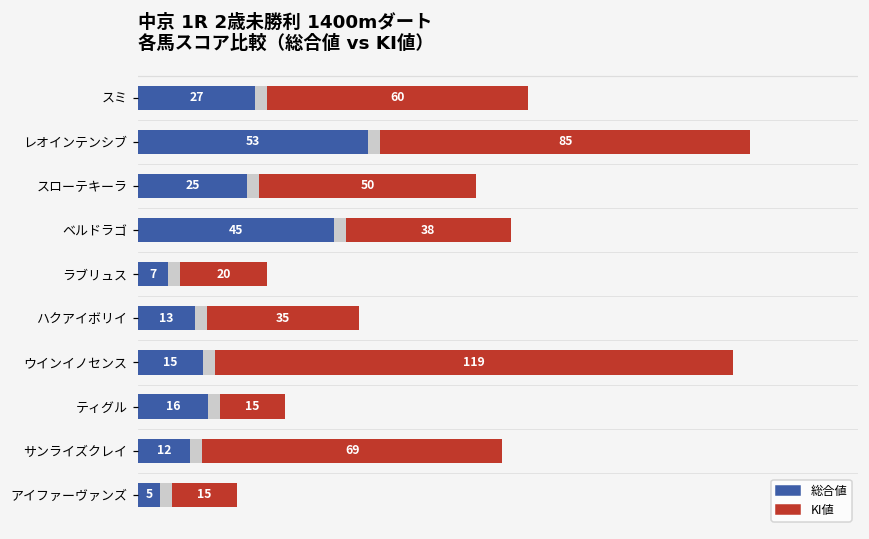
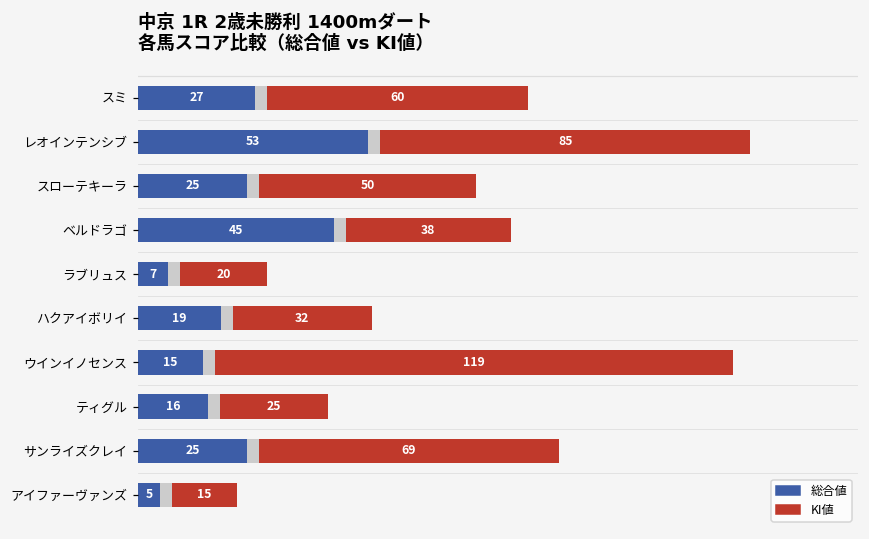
総合値, ハクアイボリイ: 13 -> 19
KI値, ハクアイボリイ: 35 -> 32
KI値, ティグル: 15 -> 25
総合値, サンライズクレイ: 12 -> 25
